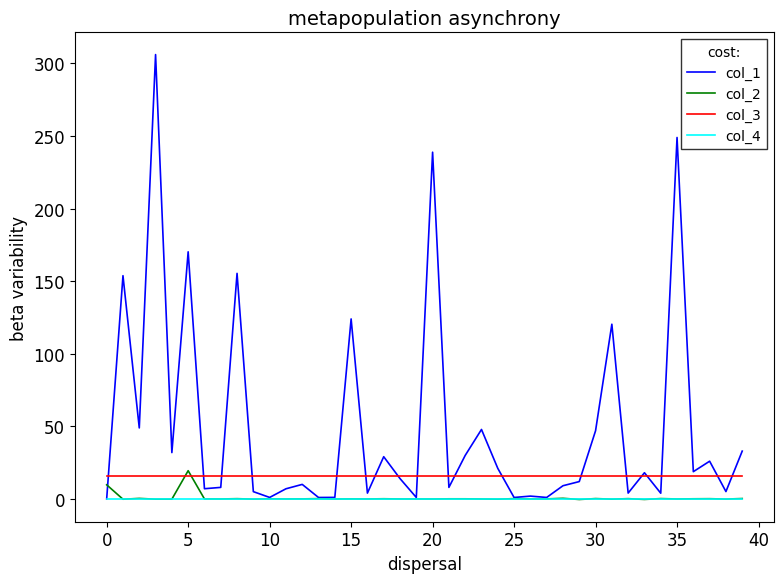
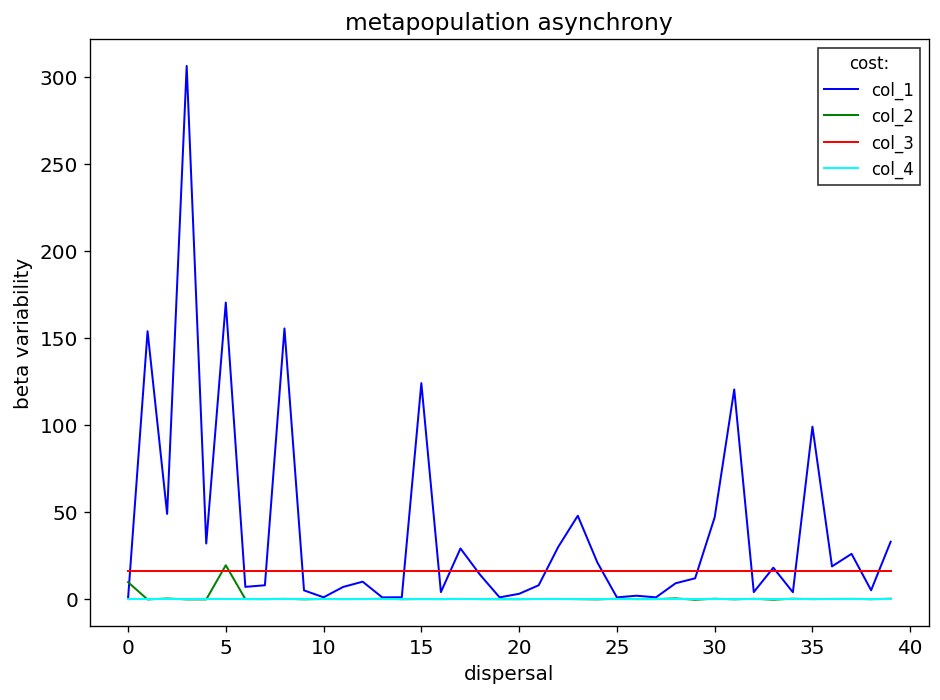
col_1, 20: 239 -> 3
col_1, 35: 249 -> 99
